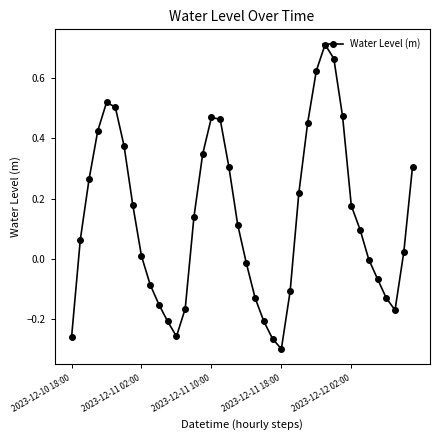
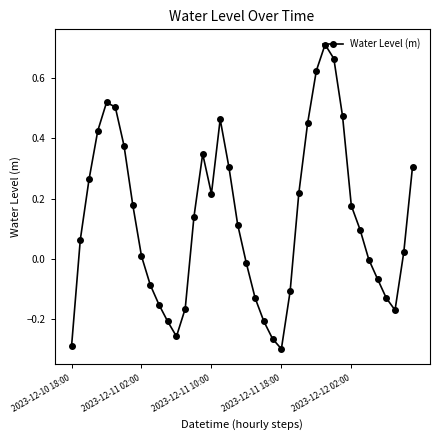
2023-12-10 18:00: -0.26 -> -0.29
2023-12-11 10:00: 0.47 -> 0.22
